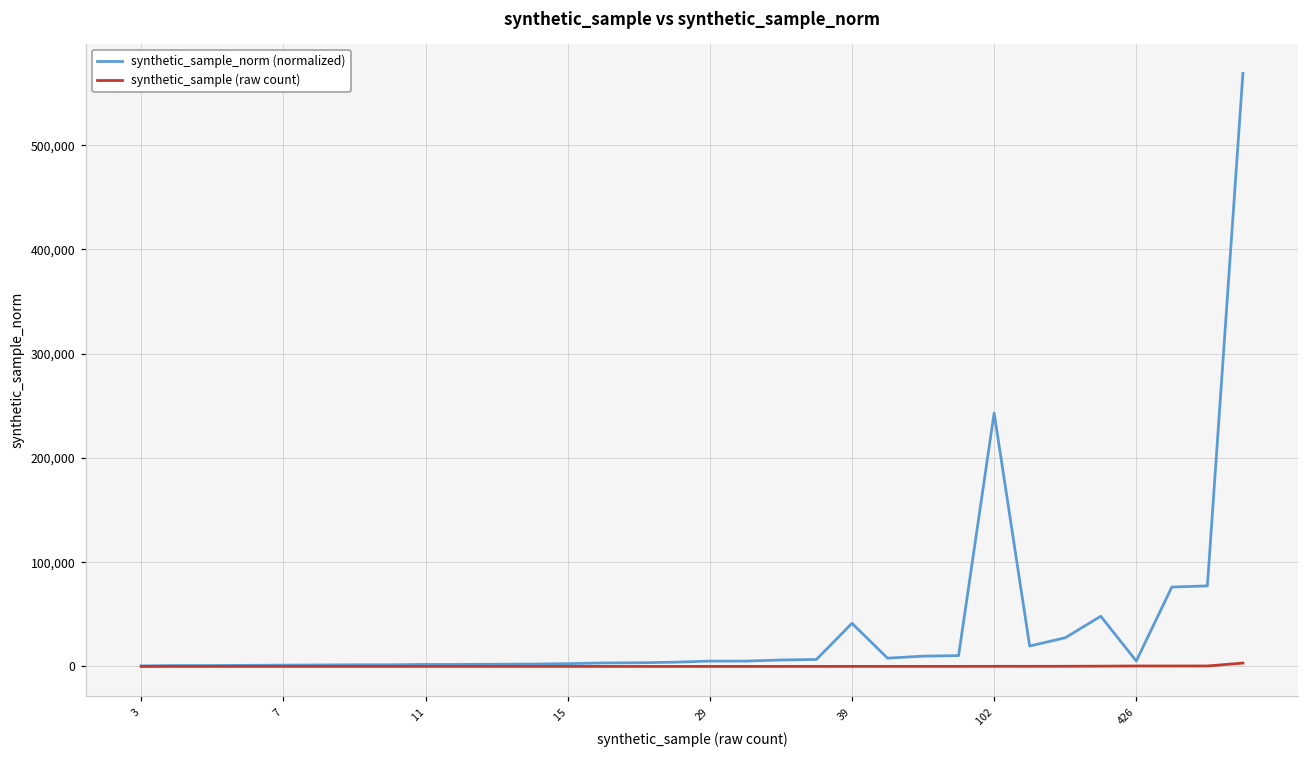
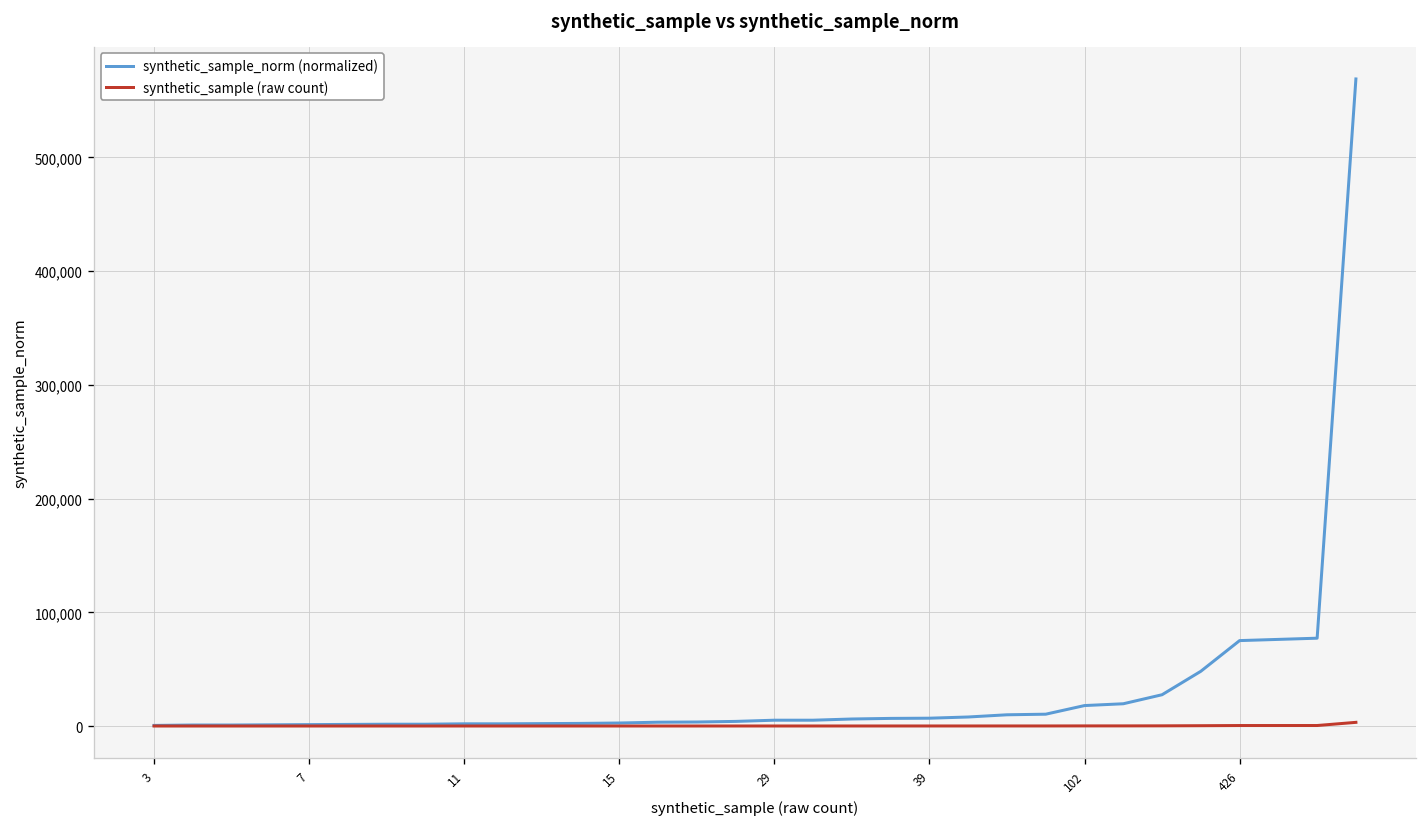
synthetic_sample_norm (normalized), 39: 40,000 -> 10,000
synthetic_sample_norm (normalized), 102: 240,000 -> 20,000
synthetic_sample_norm (normalized), 426: 10,000 -> 80,000
